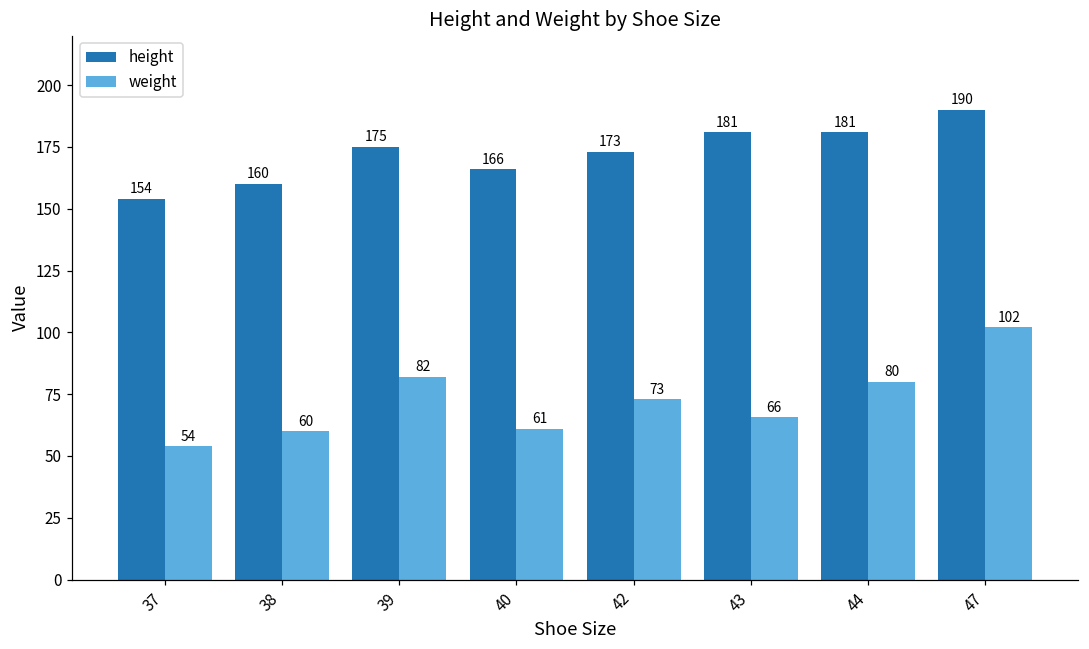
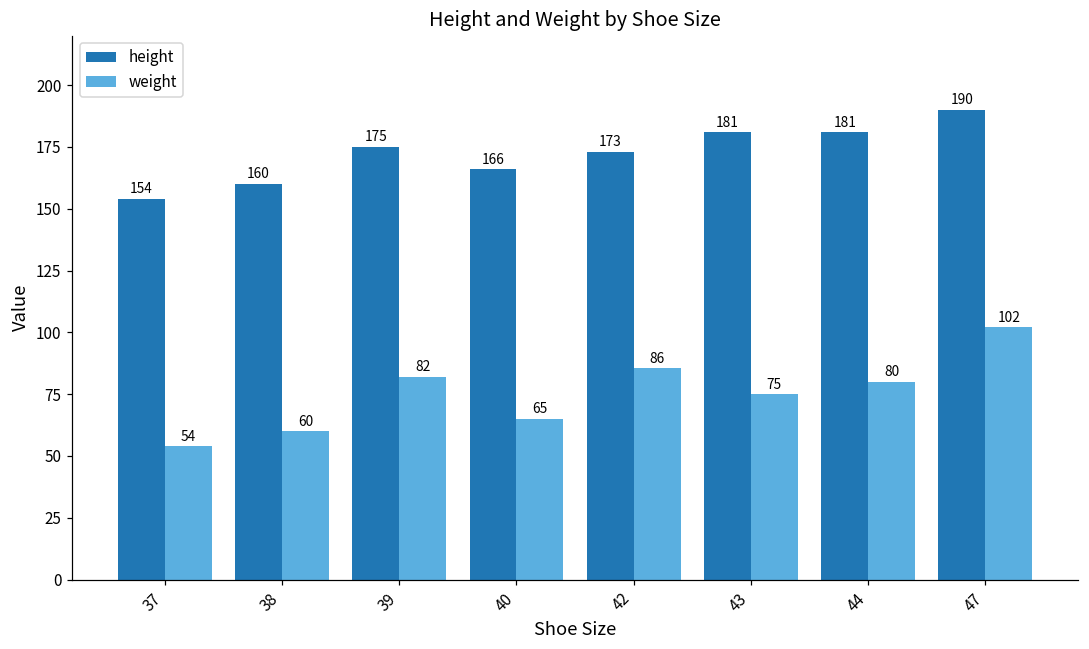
weight, 40: 61 -> 65
weight, 42: 73 -> 86
weight, 43: 66 -> 75
